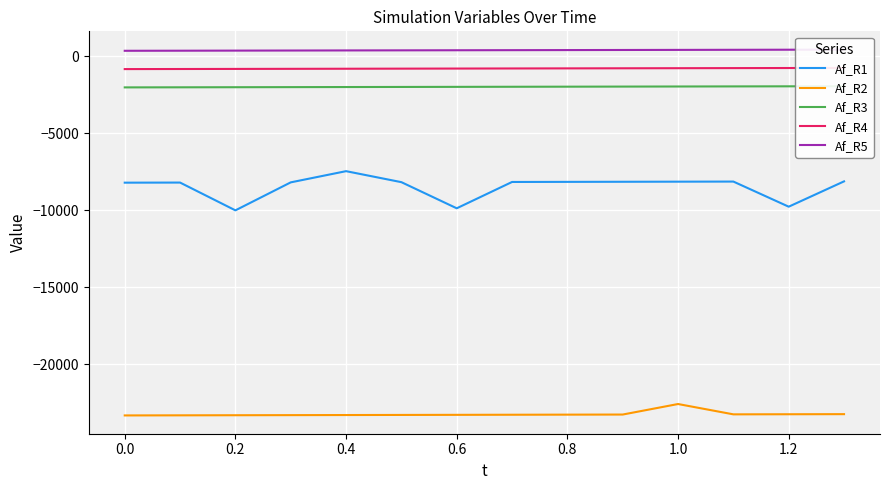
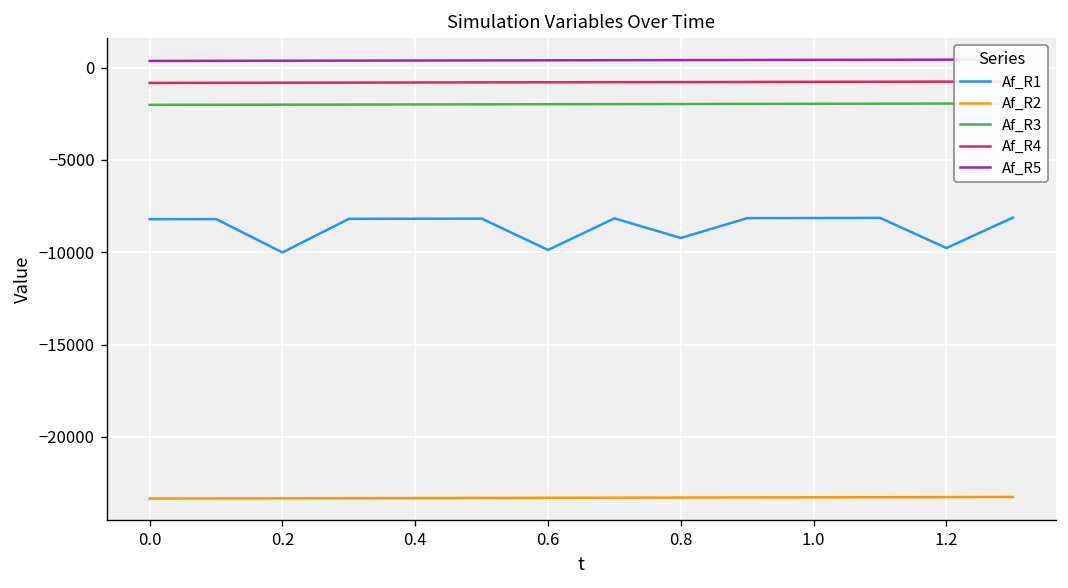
Af_R1, 0.4: -7500 -> -8200
Af_R1, 0.8: -8200 -> -9200
Af_R2, 1.0: -22600 -> -23300
